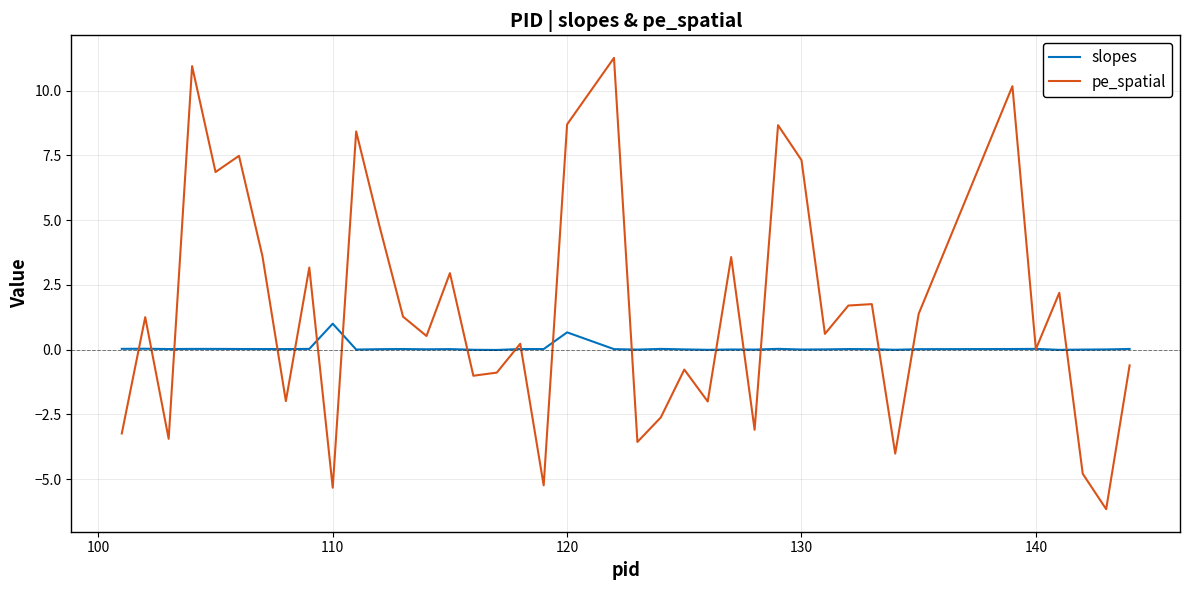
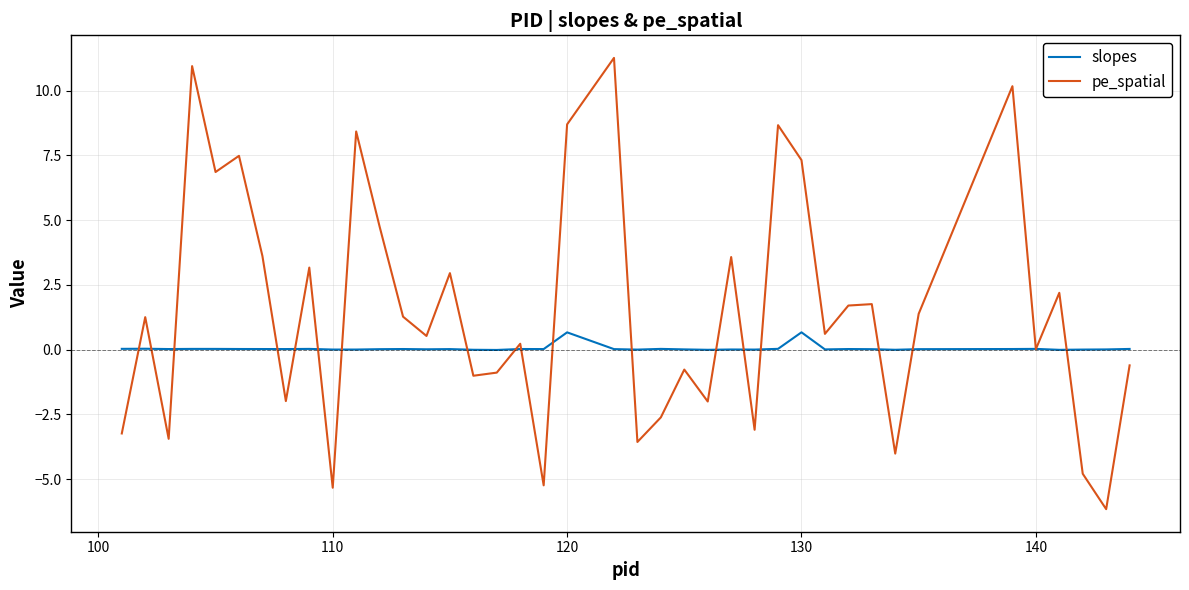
slopes, 110: 1.0 -> 0.0
slopes, 130: 0.0 -> 0.7
